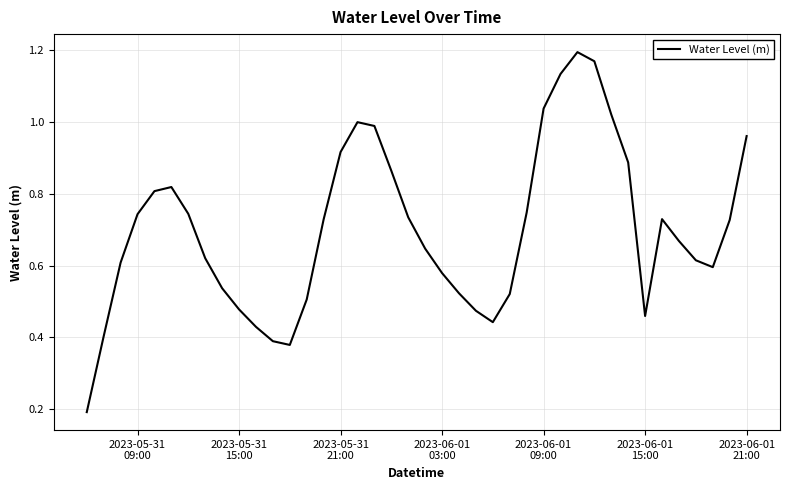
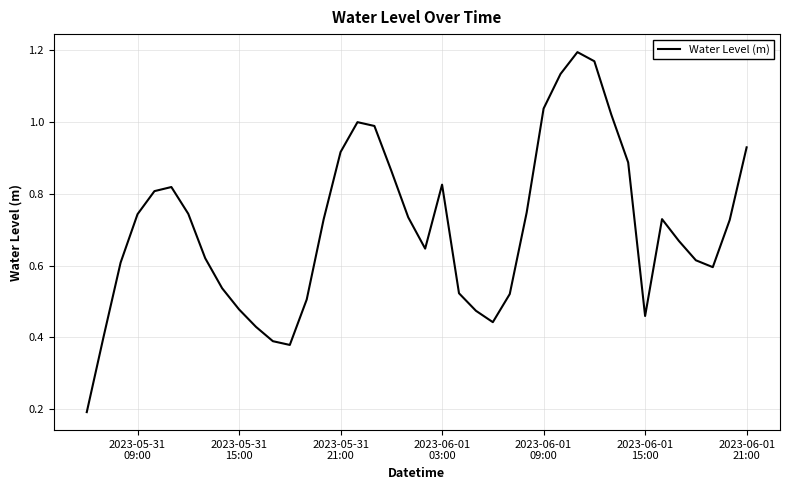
2023-06-01 03:00: 0.58 -> 0.83
2023-06-01 21:00: 0.96 -> 0.93
